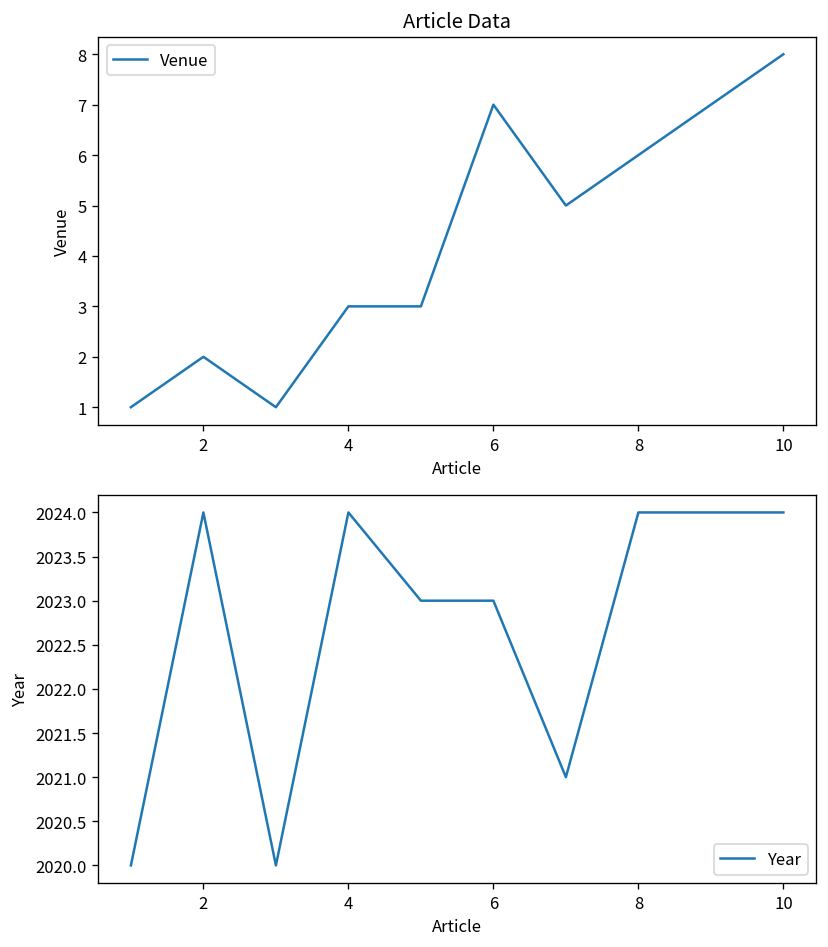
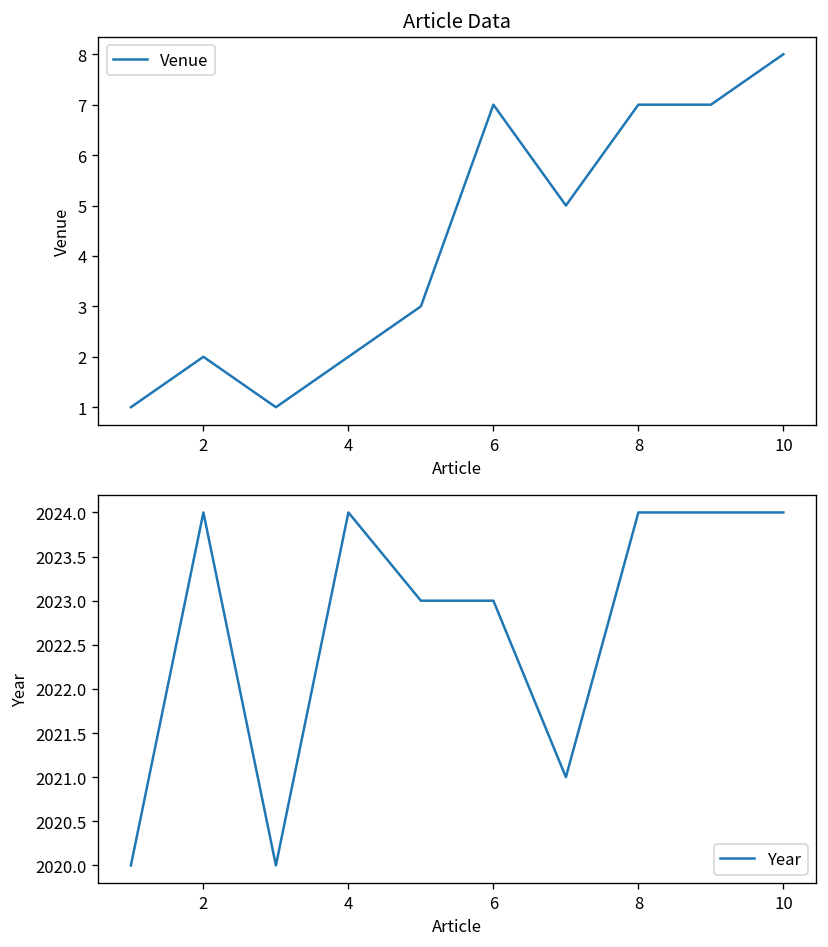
Article Data, 4: 3 -> 2
Article Data, 8: 6 -> 7
